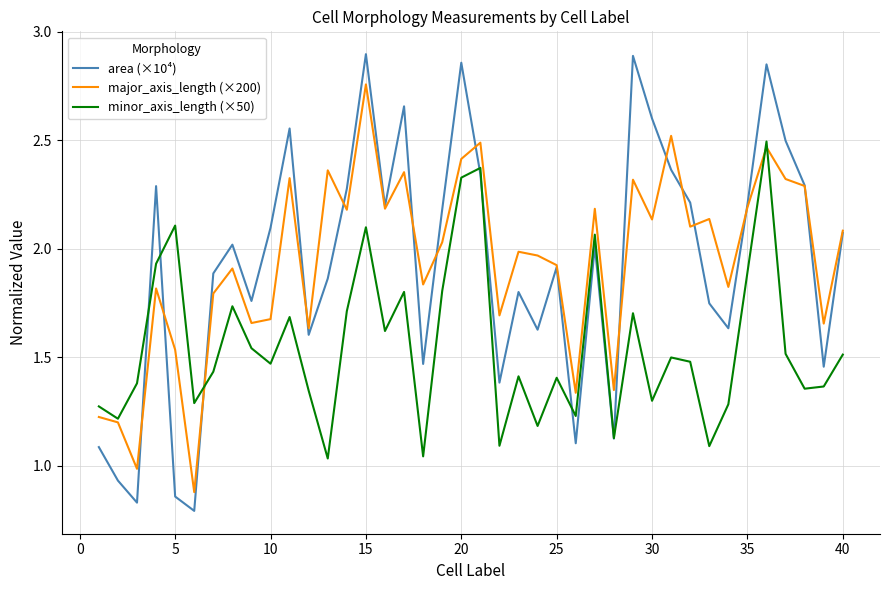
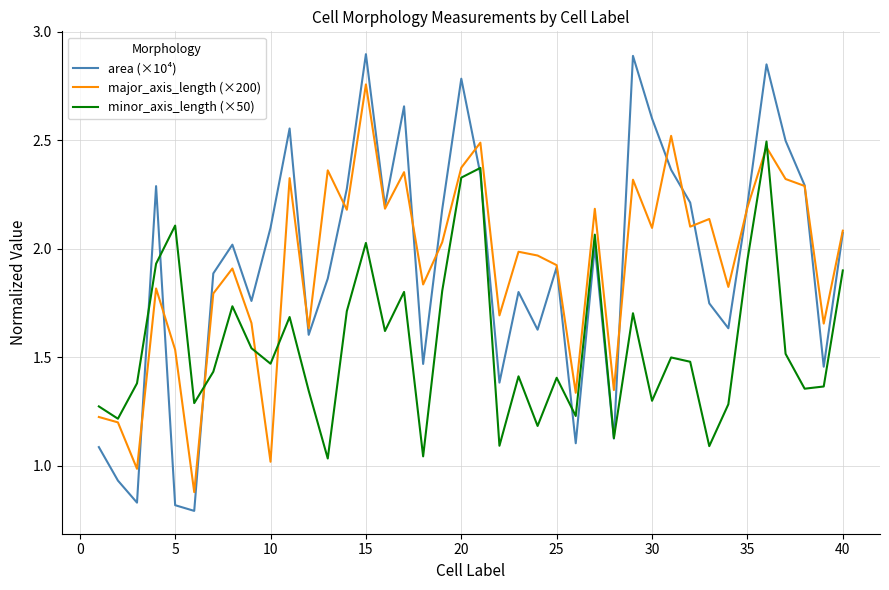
area (×10⁴), 5: 0.86 -> 0.82
major_axis_length (×200), 10: 1.68 -> 1.02
minor_axis_length (×50), 15: 2.10 -> 2.03
area (×10⁴), 20: 2.86 -> 2.78
major_axis_length (×200), 20: 2.41 -> 2.37
major_axis_length (×200), 30: 2.13 -> 2.10
minor_axis_length (×50), 35: 1.89 -> 1.95
minor_axis_length (×50), 40: 1.51 -> 1.90
